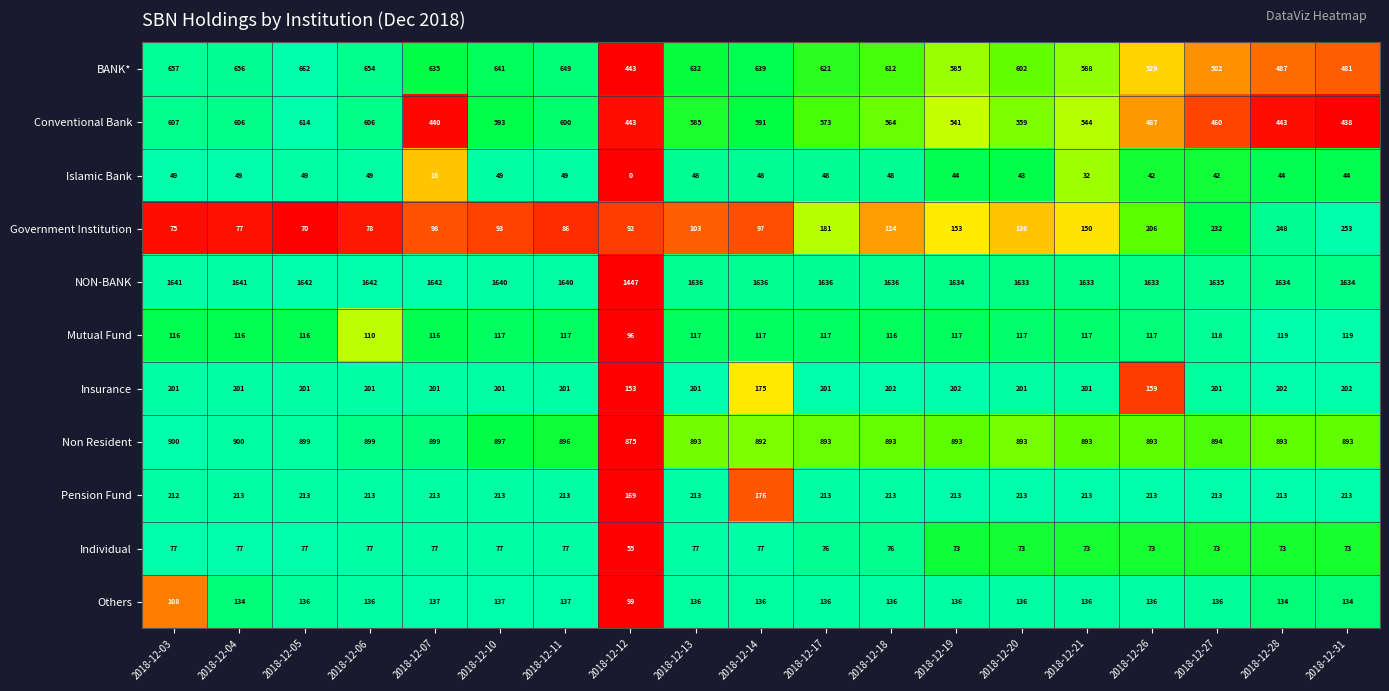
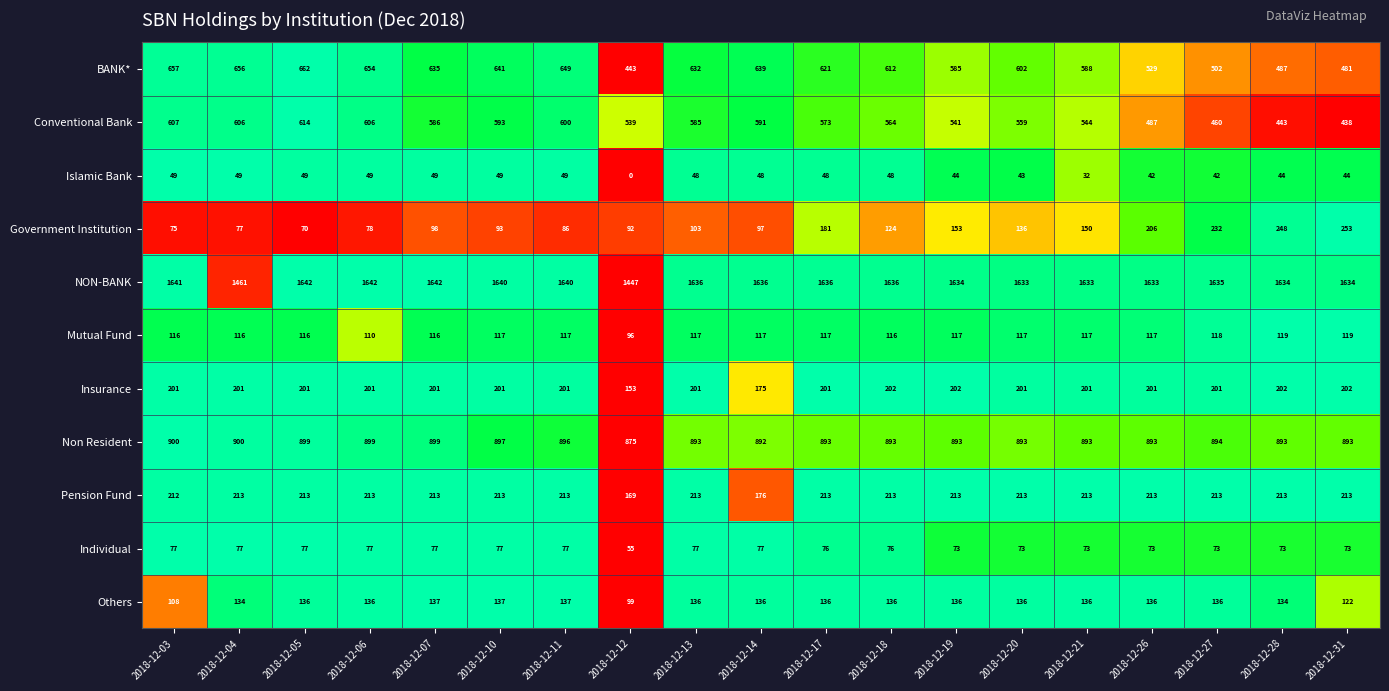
Conventional Bank, 2018-12-07: 440 -> 586
Conventional Bank, 2018-12-12: 443 -> 539
Islamic Bank, 2018-12-07: 18 -> 49
NON-BANK, 2018-12-04: 1641 -> 1461
Insurance, 2018-12-26: 159 -> 201
Others, 2018-12-31: 134 -> 122
